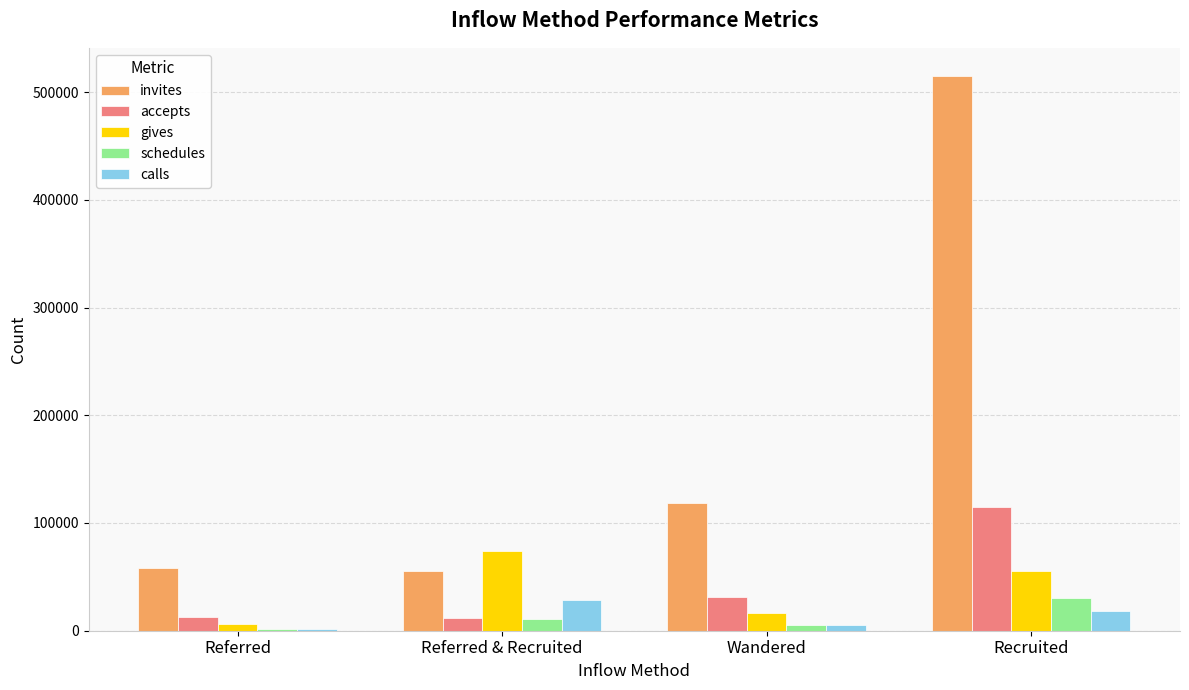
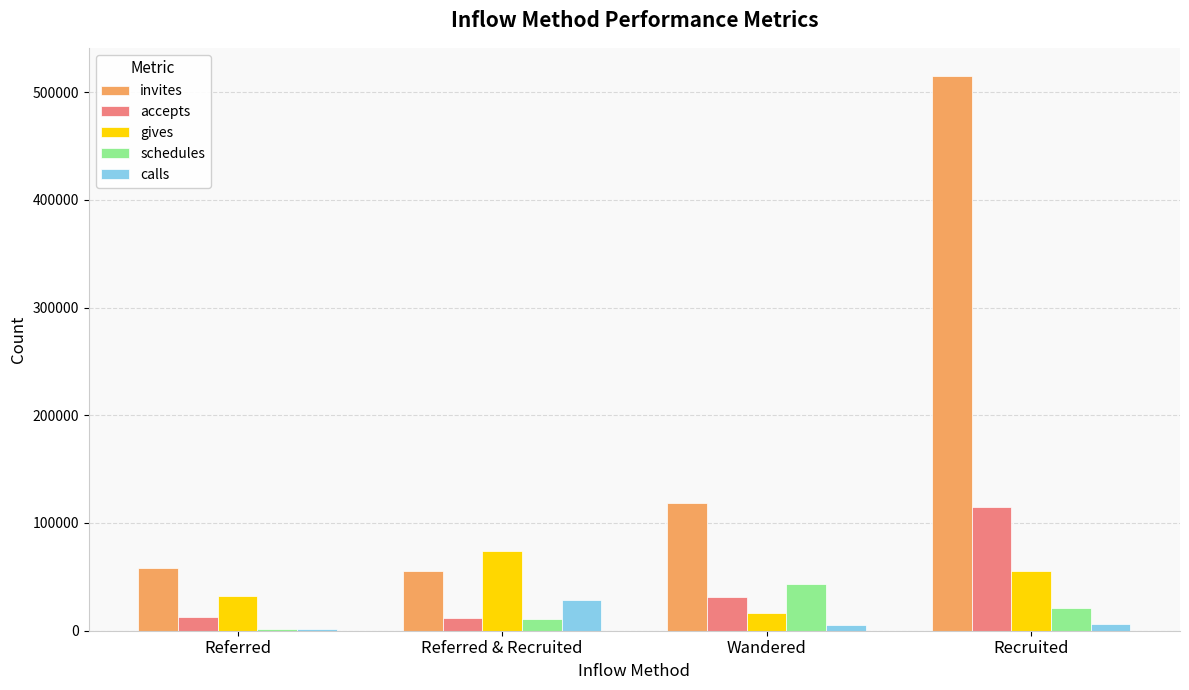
gives, Referred: 6000 -> 33000
schedules, Wandered: 6000 -> 43000
schedules, Recruited: 30000 -> 21000
calls, Recruited: 18000 -> 6000
